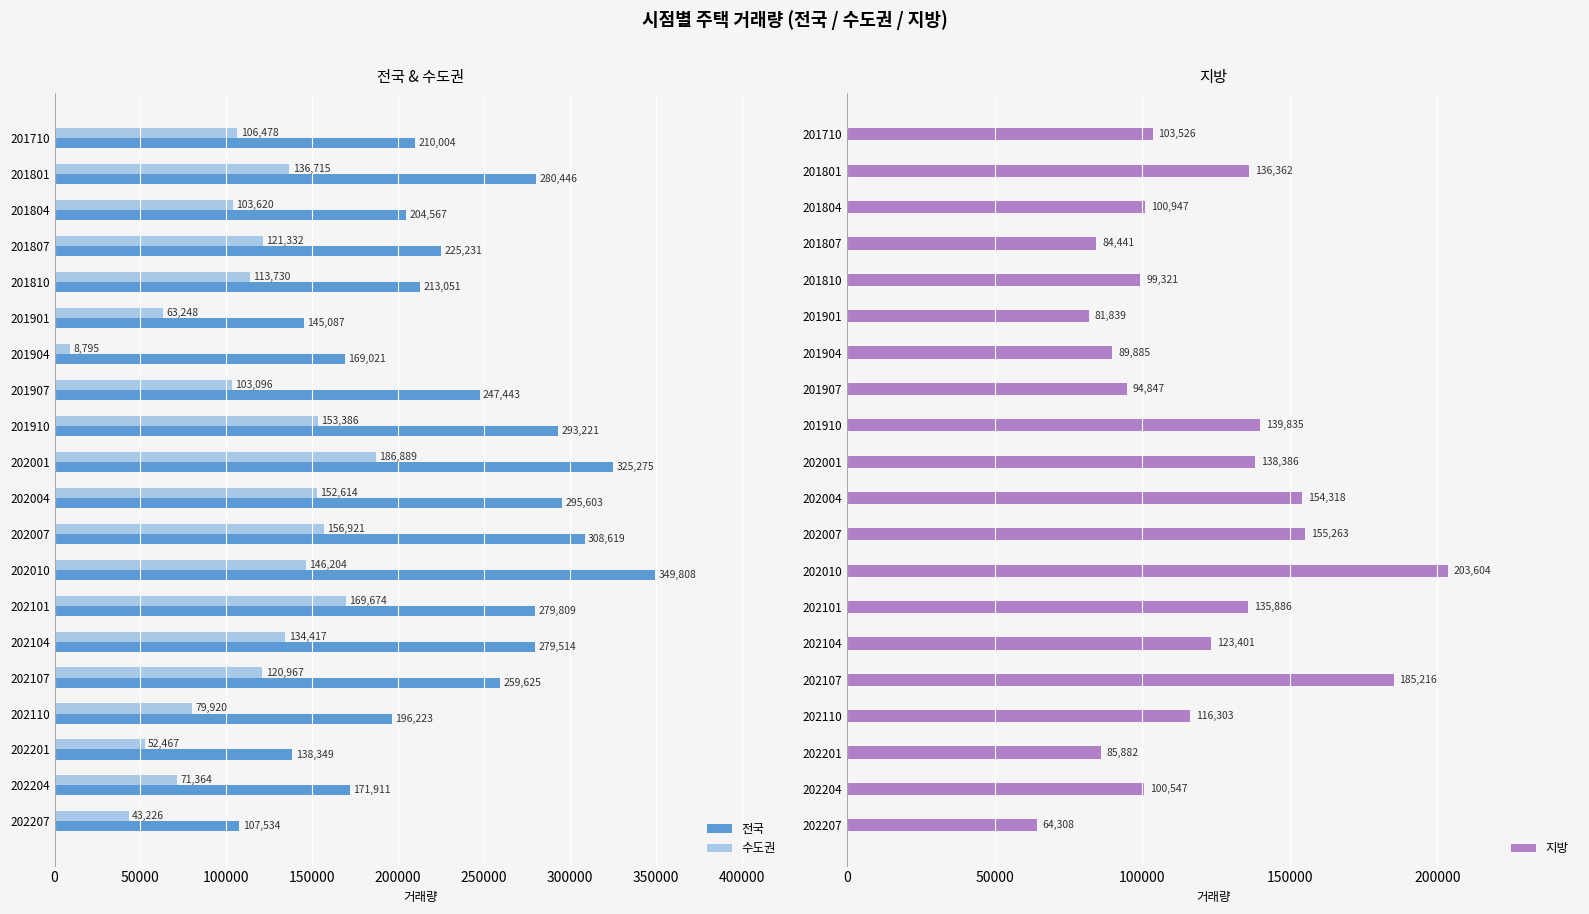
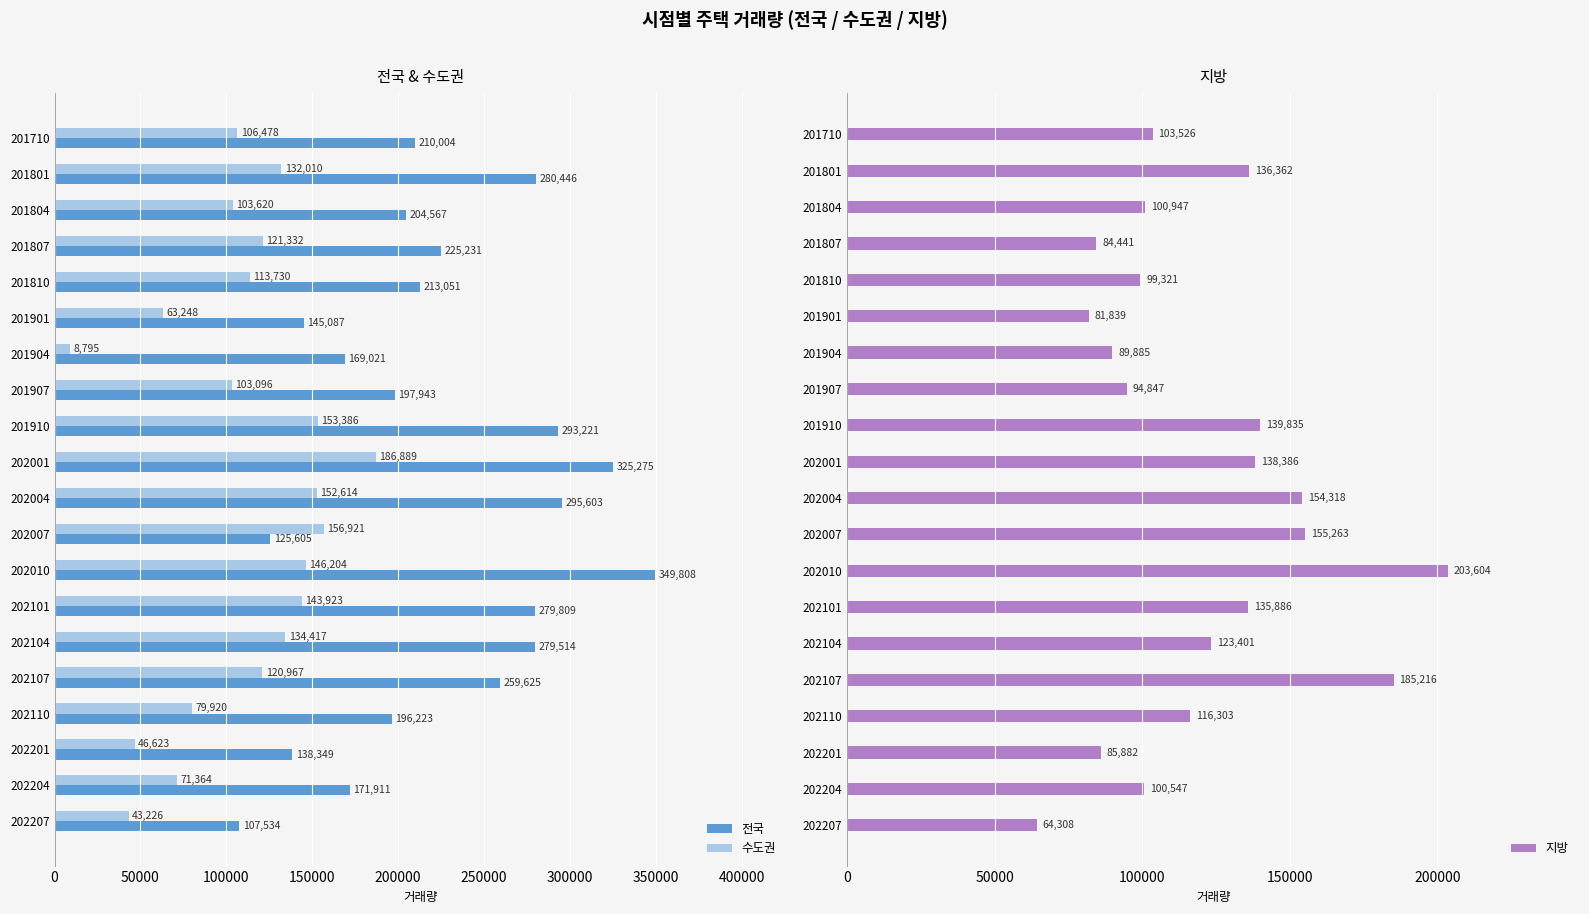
전국 & 수도권, 수도권, 201801: 136,715 -> 132,010
전국 & 수도권, 전국, 201907: 247,443 -> 197,943
전국 & 수도권, 전국, 202007: 308,619 -> 125,605
전국 & 수도권, 수도권, 202101: 169,674 -> 143,923
전국 & 수도권, 수도권, 202201: 52,467 -> 46,623
